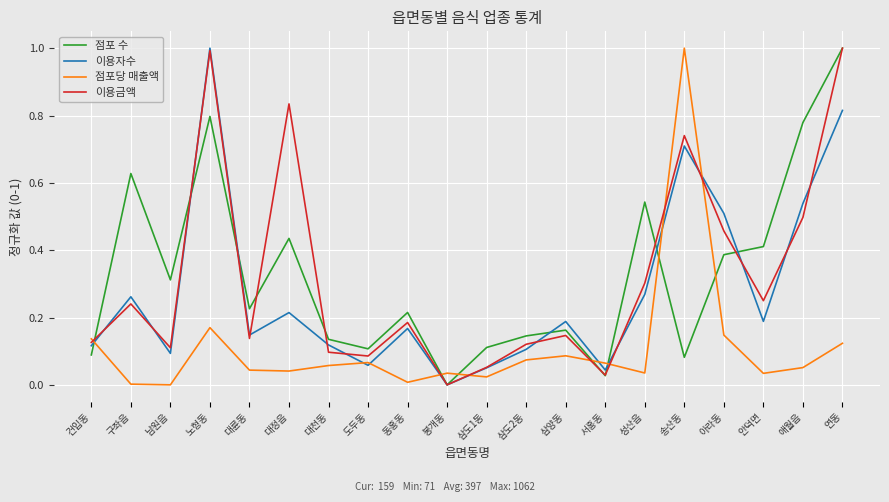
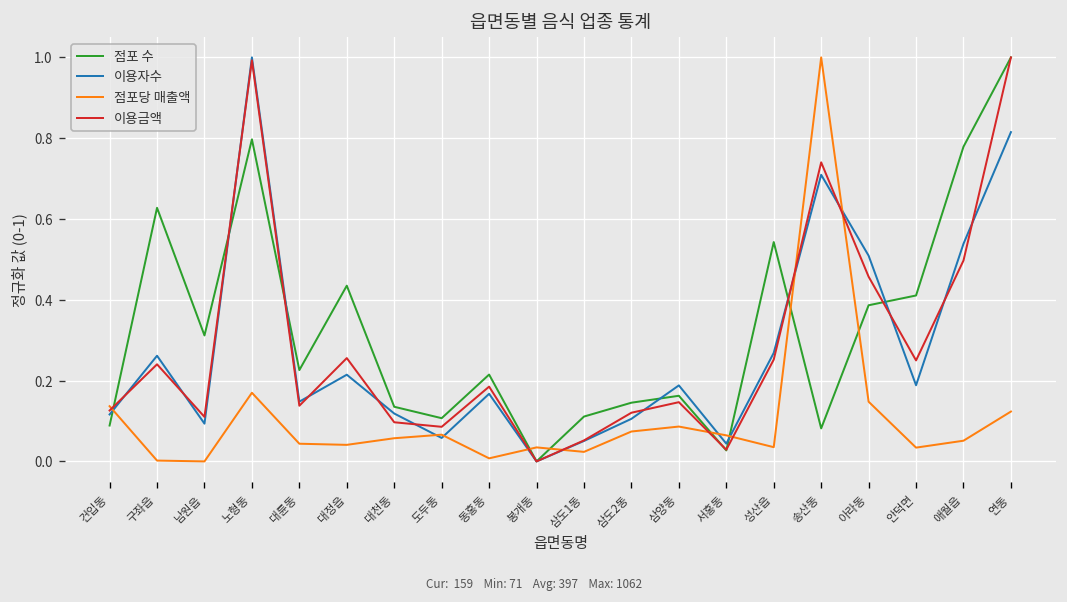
이용금액, 대정읍: 0.83 -> 0.26
이용금액, 성산읍: 0.30 -> 0.25
